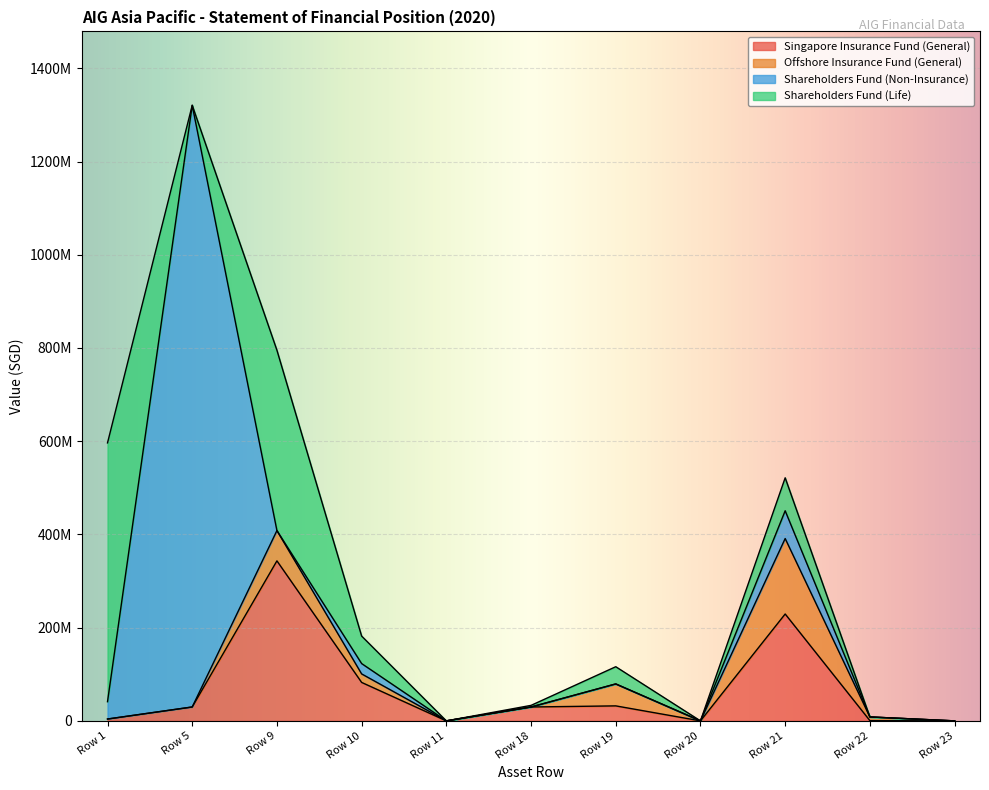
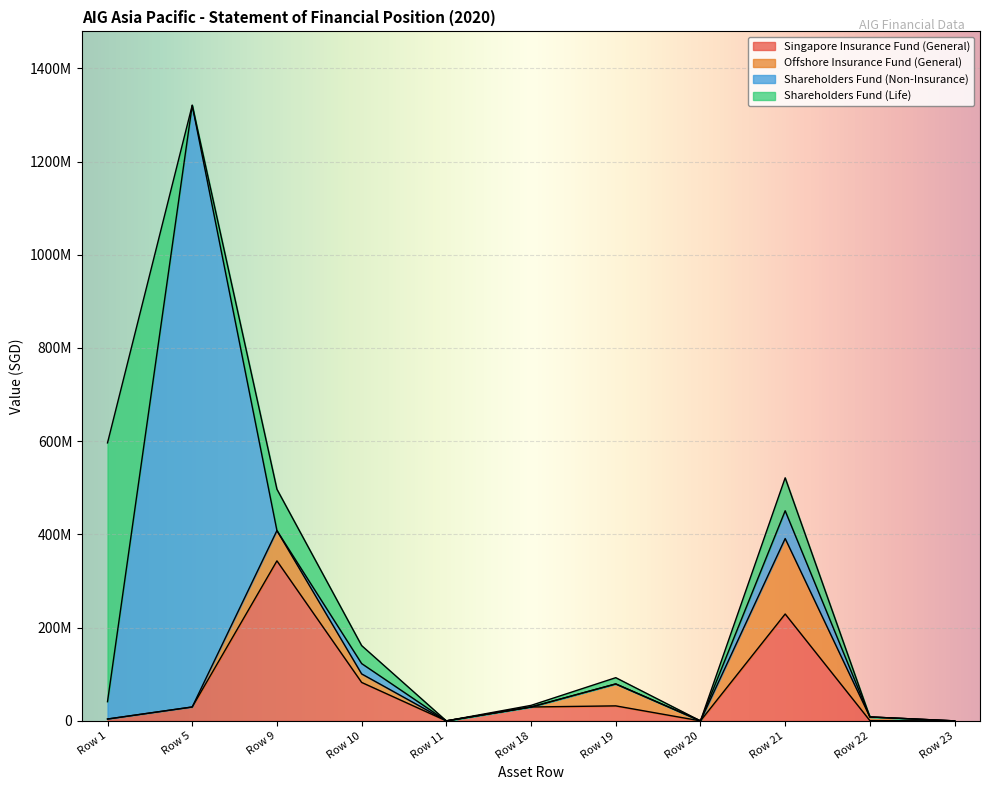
Shareholders Fund (Life), Row 9: 390000000 -> 90000000
Shareholders Fund (Life), Row 10: 60000000 -> 40000000
Shareholders Fund (Life), Row 19: 40000000 -> 10000000
